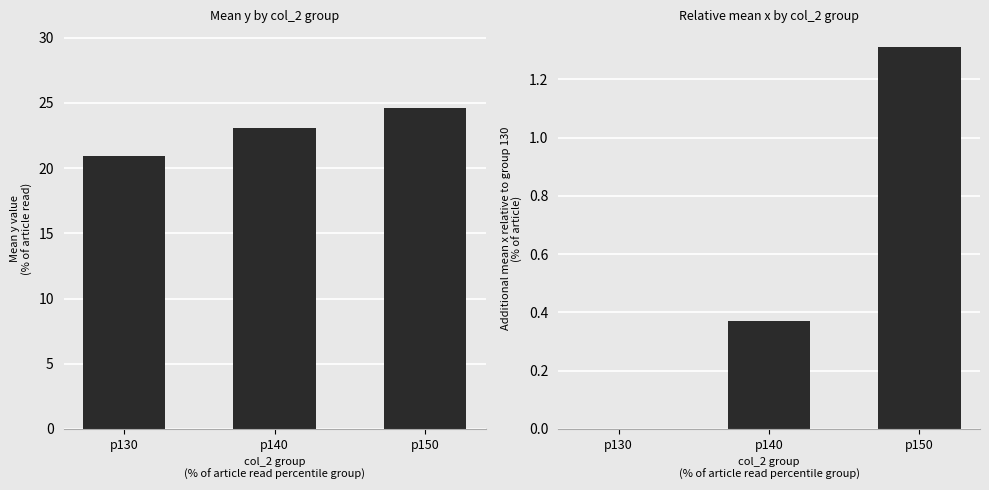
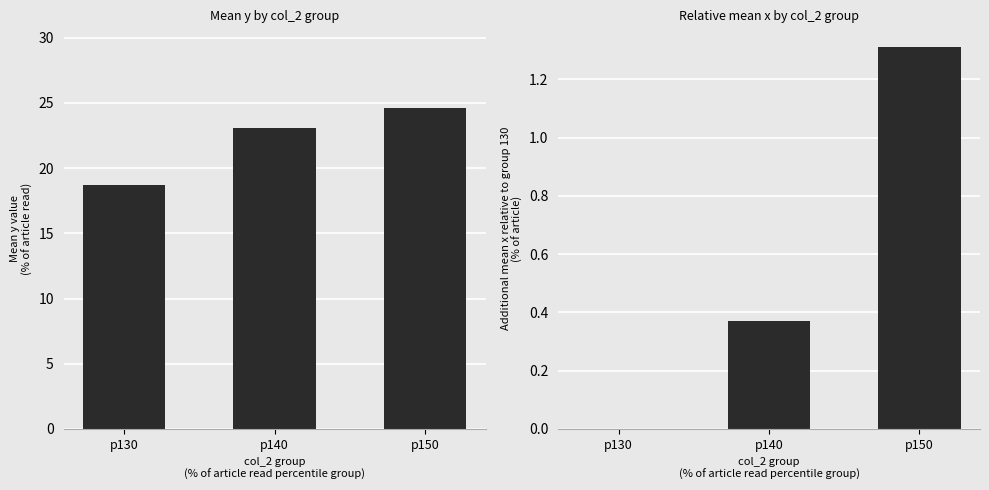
Mean y by col_2 group, p130: 21.0 -> 18.7
